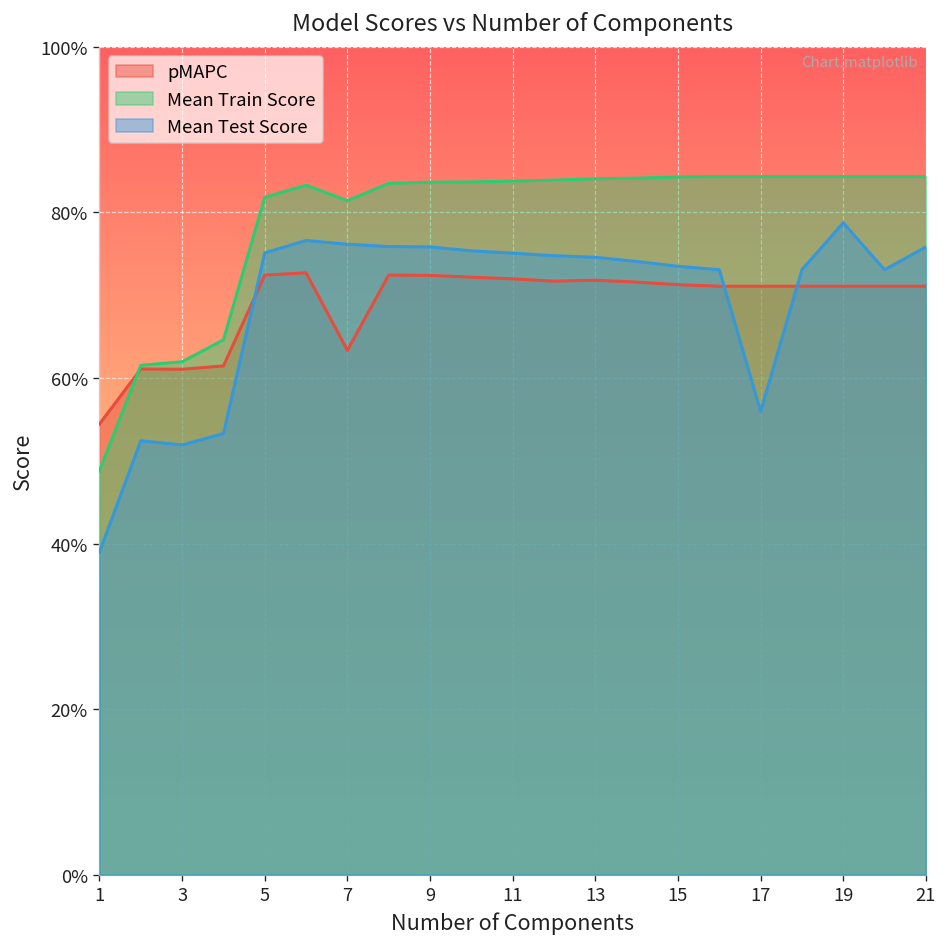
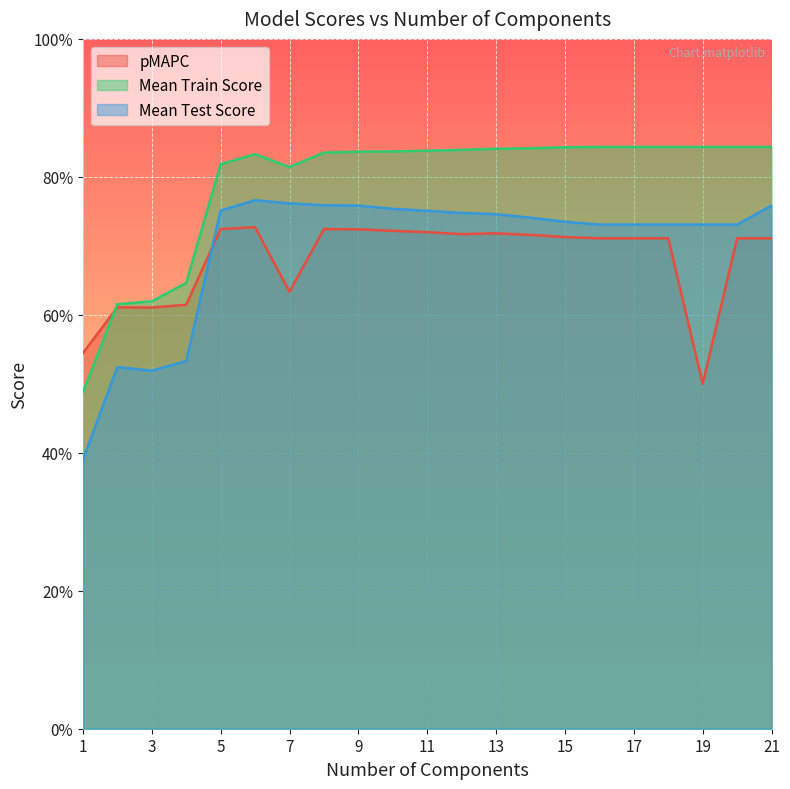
Mean Test Score, 17: 56% -> 73%
pMAPC, 19: 71% -> 50%
Mean Test Score, 19: 79% -> 73%
